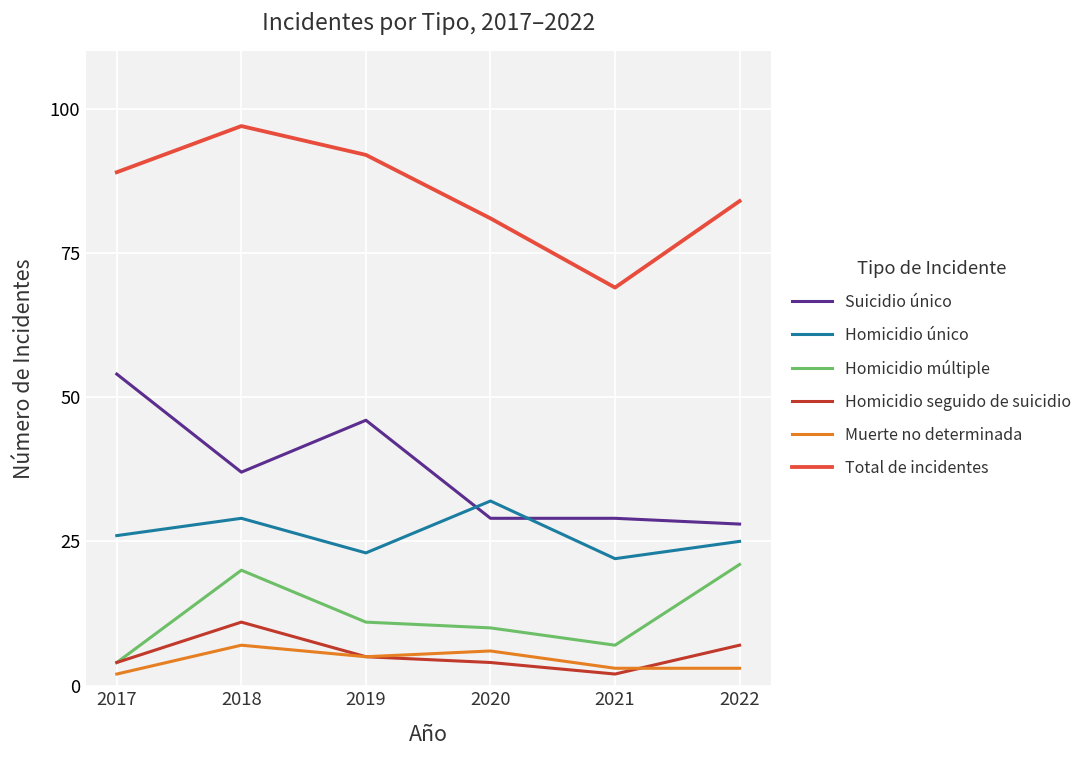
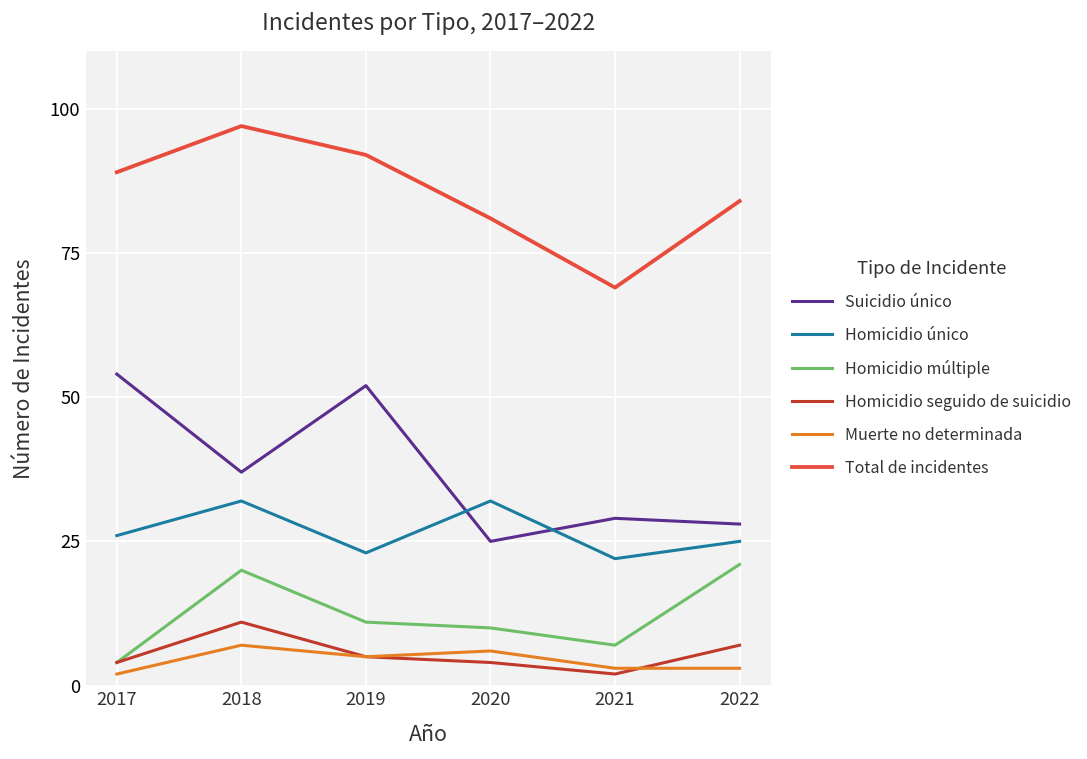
Homicidio único, 2018: 29 -> 32
Suicidio único, 2019: 46 -> 52
Suicidio único, 2020: 29 -> 25
